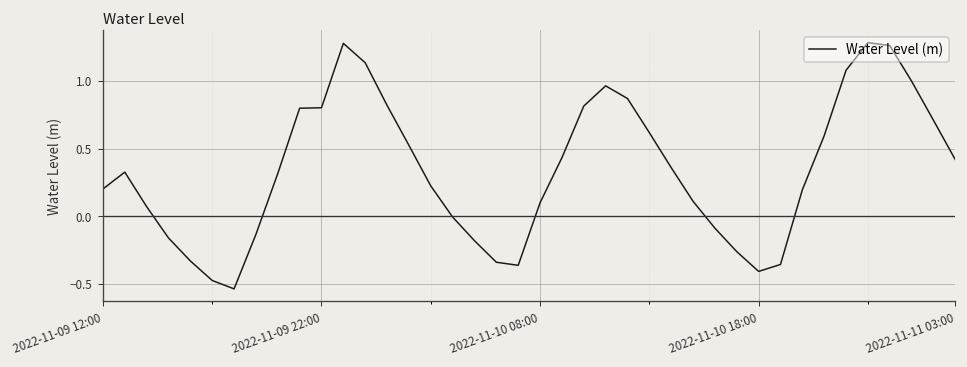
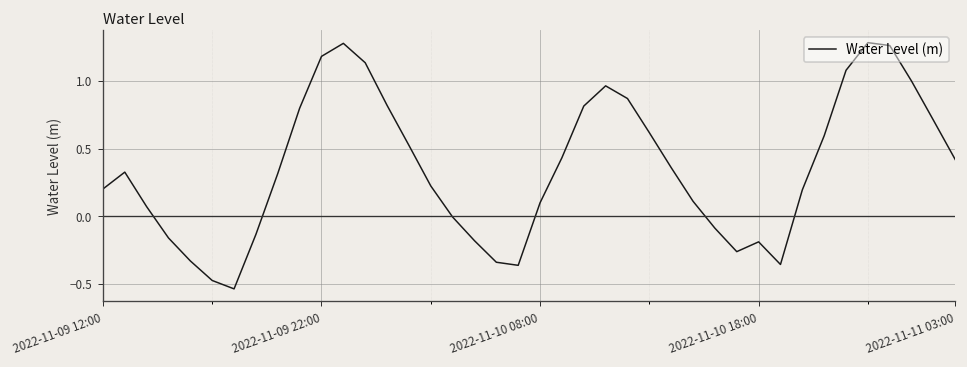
2022-11-09 22:00: 0.80 -> 1.18
2022-11-10 18:00: -0.41 -> -0.19
